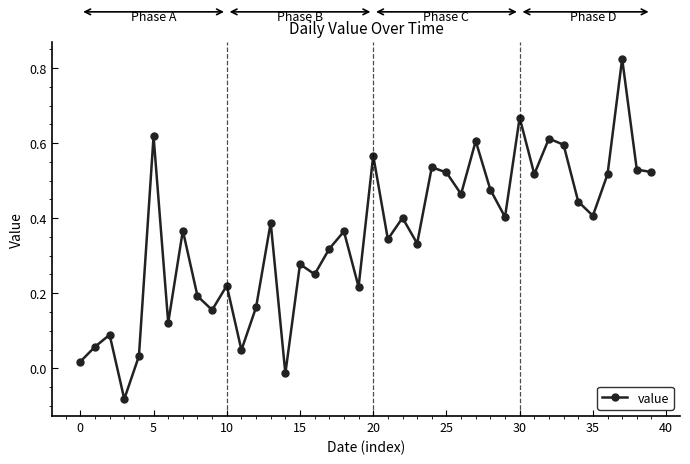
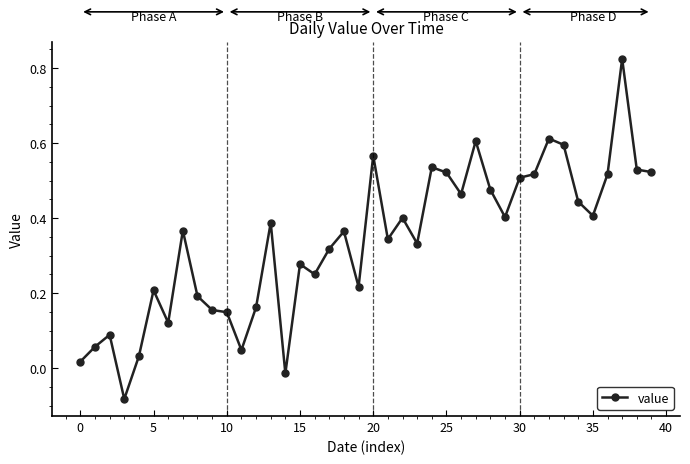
5: 0.62 -> 0.21
10: 0.22 -> 0.15
30: 0.67 -> 0.51
